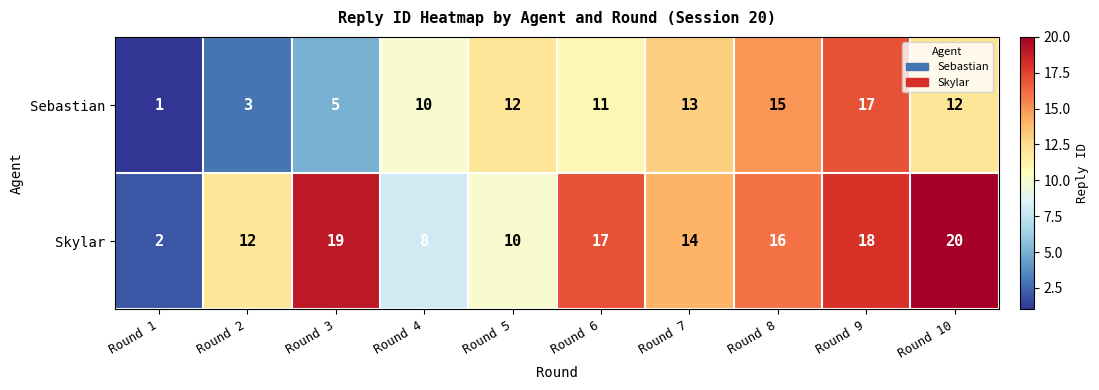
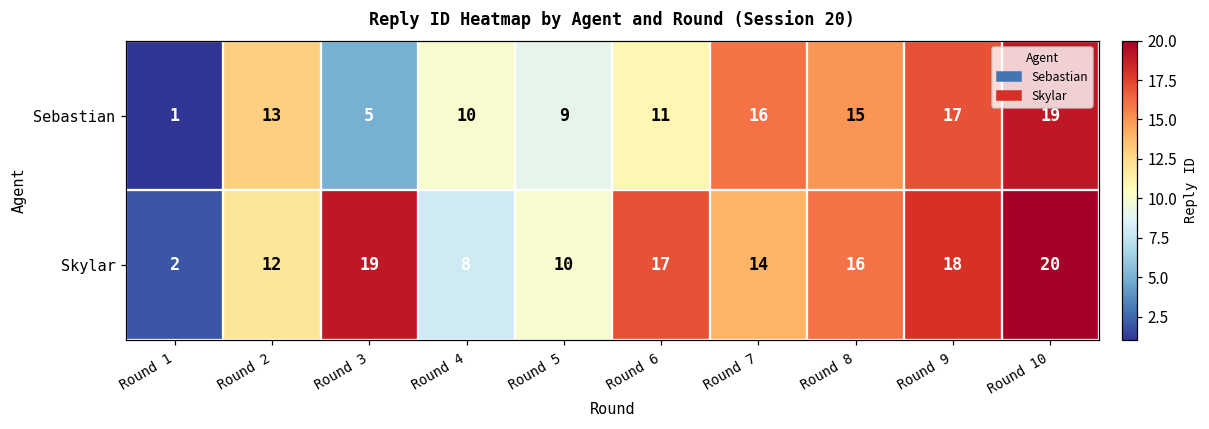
Sebastian, Round 2: 3 -> 13
Sebastian, Round 5: 12 -> 9
Sebastian, Round 7: 13 -> 16
Sebastian, Round 10: 12 -> 19
